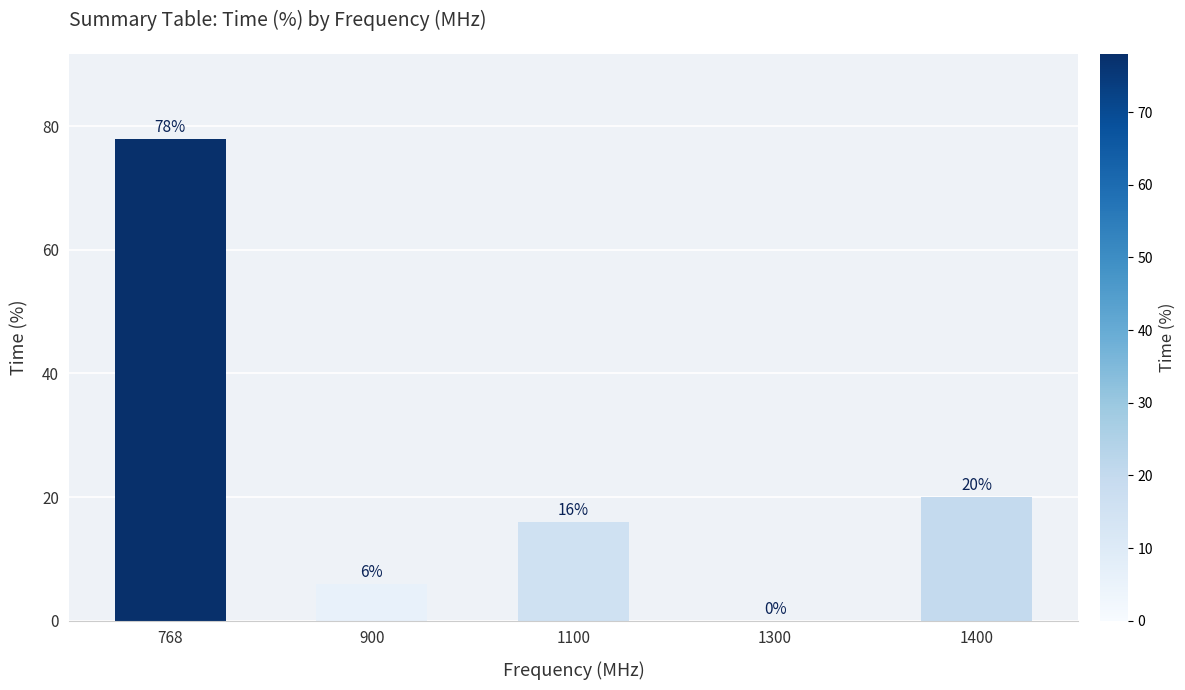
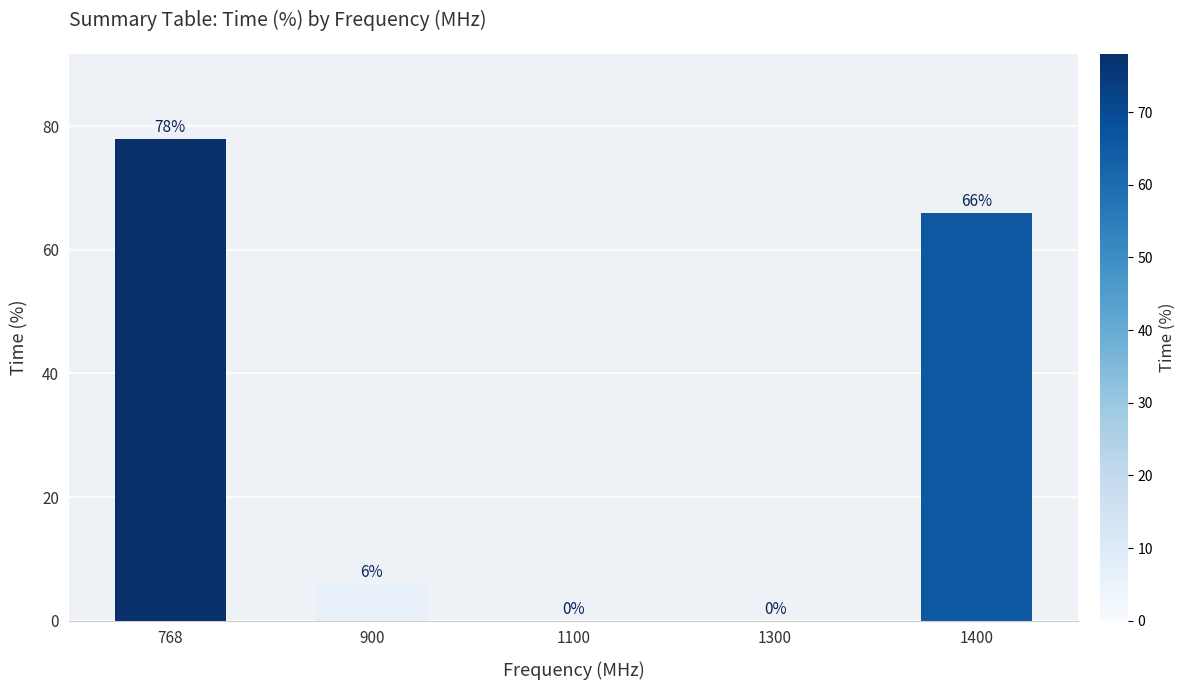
1100: 16% -> 0%
1400: 20% -> 66%
